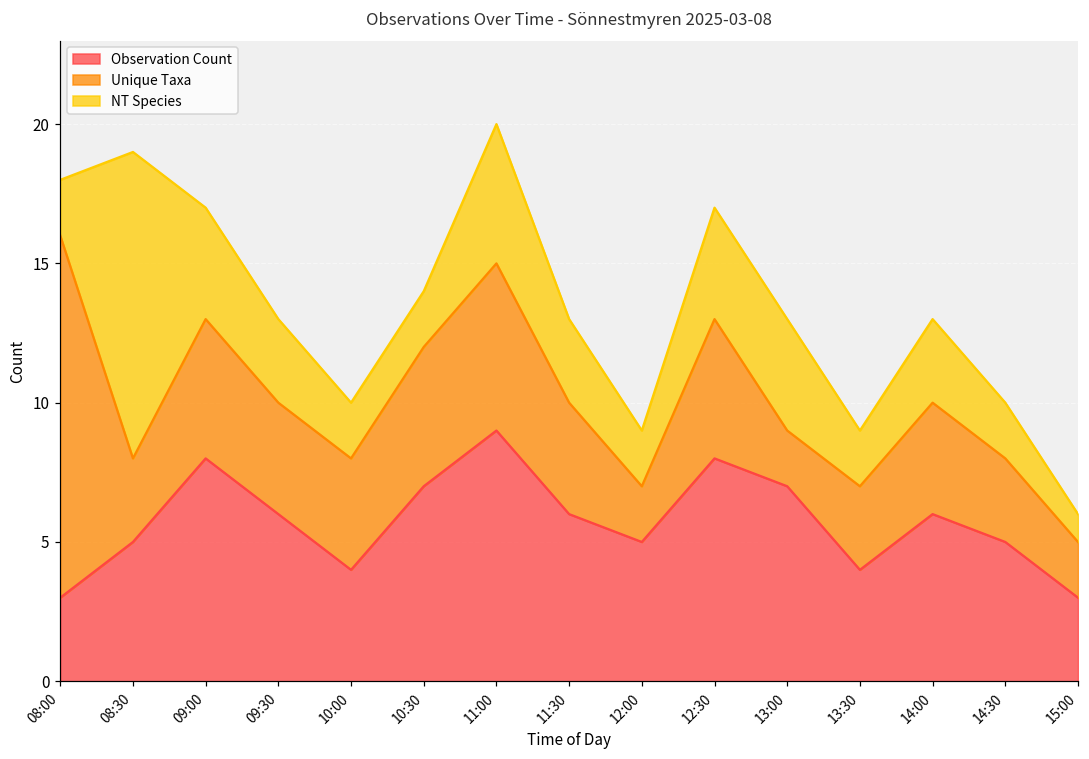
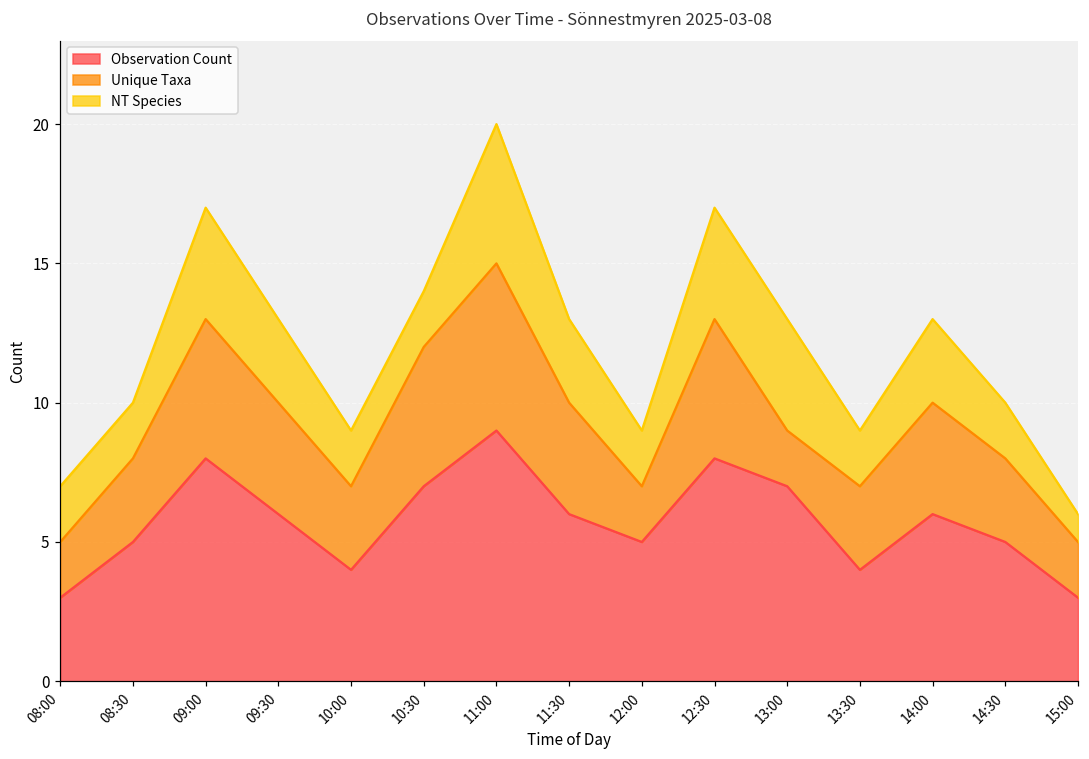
Unique Taxa, 08:00: 13 -> 2
NT Species, 08:30: 11 -> 2
Unique Taxa, 10:00: 4 -> 3
